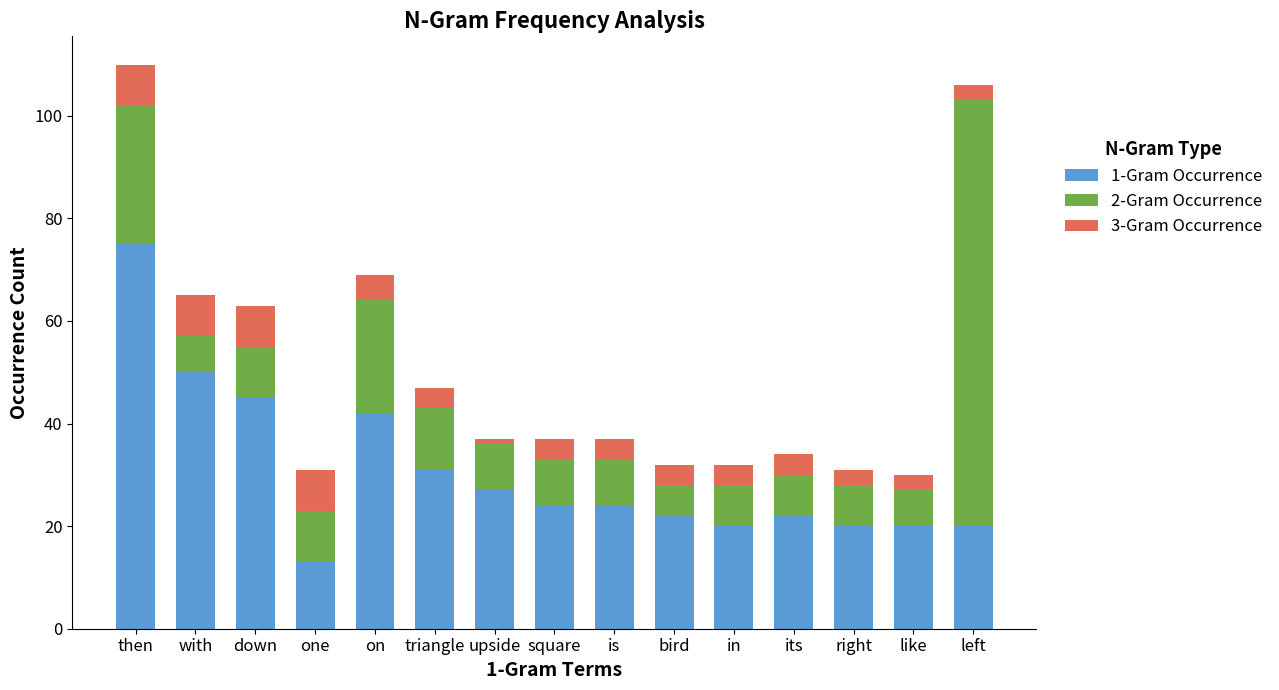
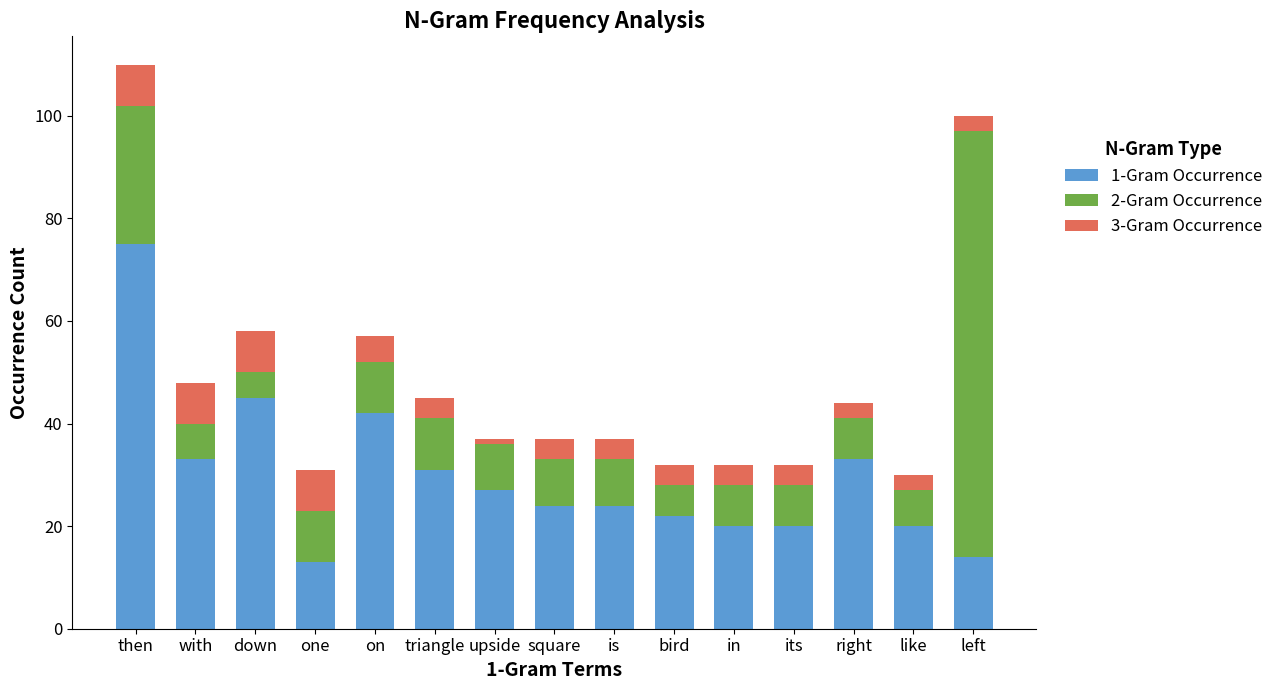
1-Gram Occurrence, with: 50 -> 33
2-Gram Occurrence, down: 10 -> 5
2-Gram Occurrence, on: 22 -> 10
2-Gram Occurrence, triangle: 12 -> 10
1-Gram Occurrence, its: 22 -> 20
1-Gram Occurrence, right: 20 -> 33
1-Gram Occurrence, left: 20 -> 14
